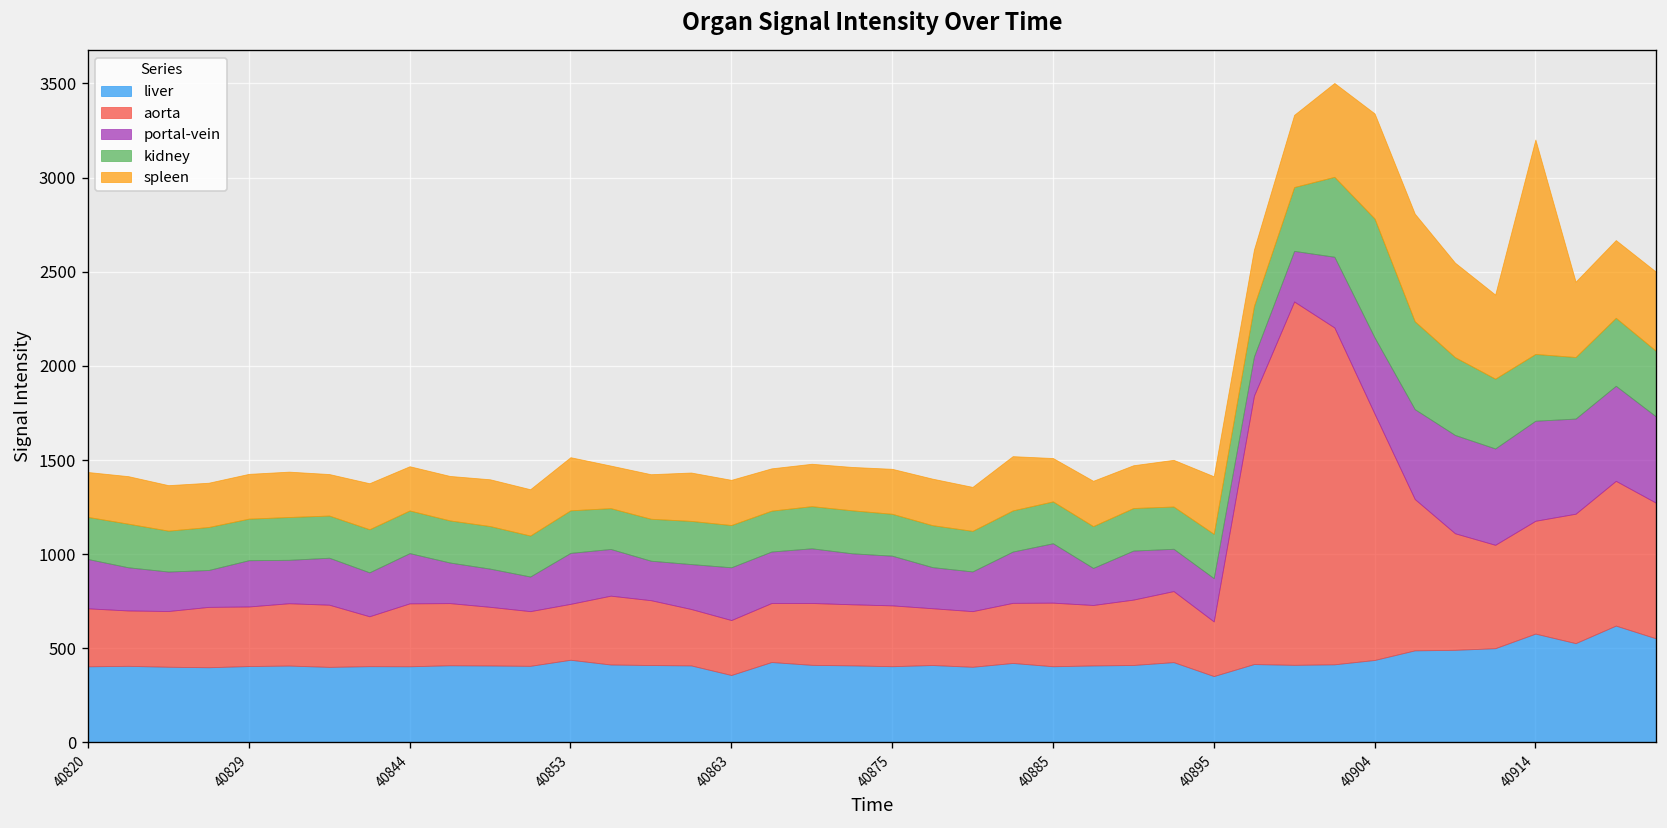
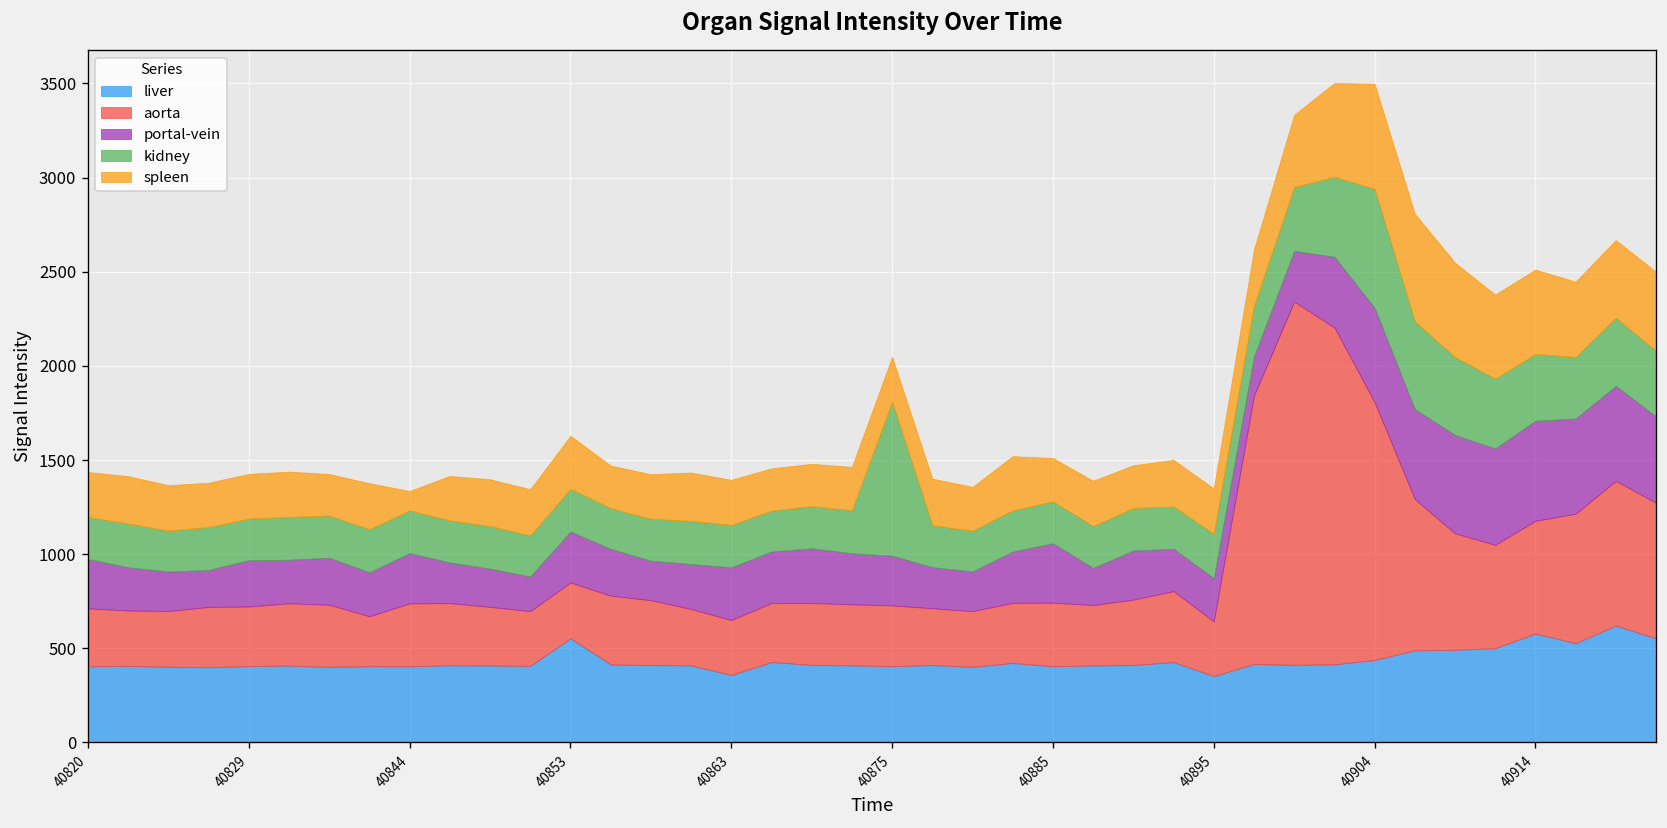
spleen, 40844: 230 -> 100
liver, 40853: 440 -> 550
kidney, 40875: 220 -> 820
spleen, 40895: 310 -> 240
aorta, 40904: 1310 -> 1370
portal-vein, 40904: 410 -> 500
spleen, 40914: 1140 -> 450
